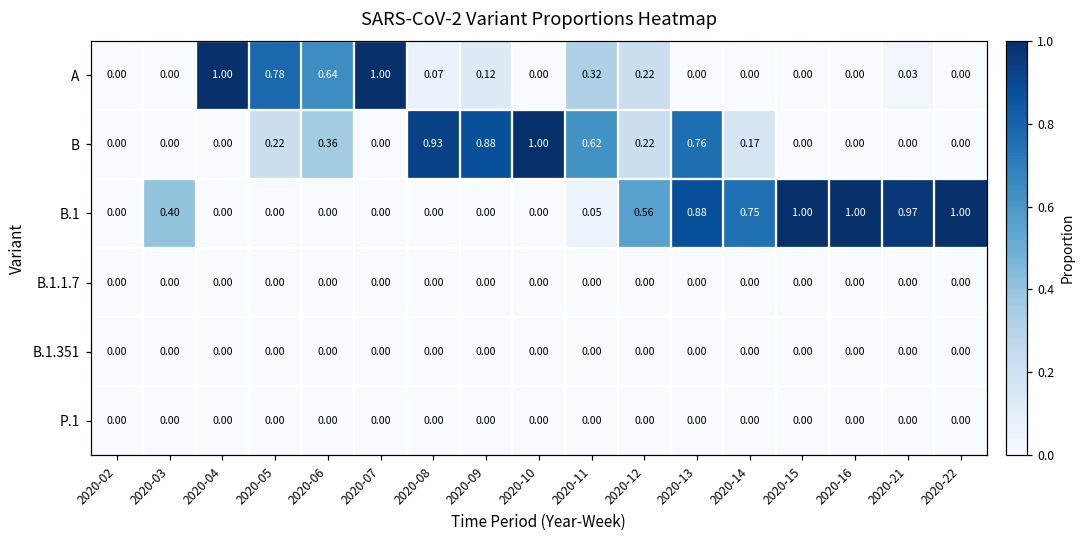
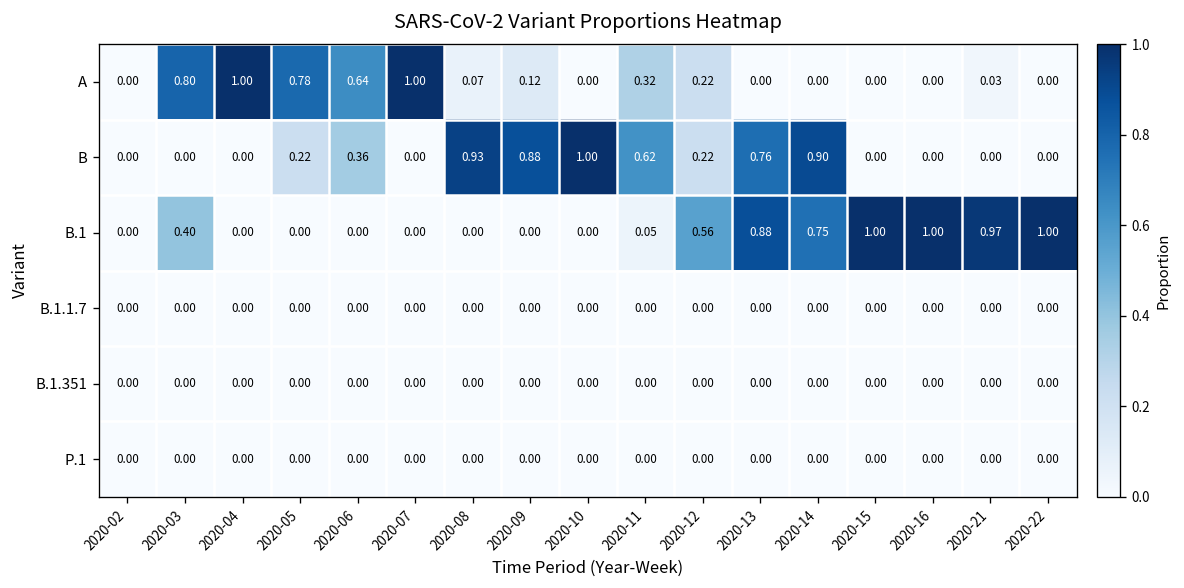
A, 2020-03: 0.00 -> 0.80
B, 2020-14: 0.17 -> 0.90
